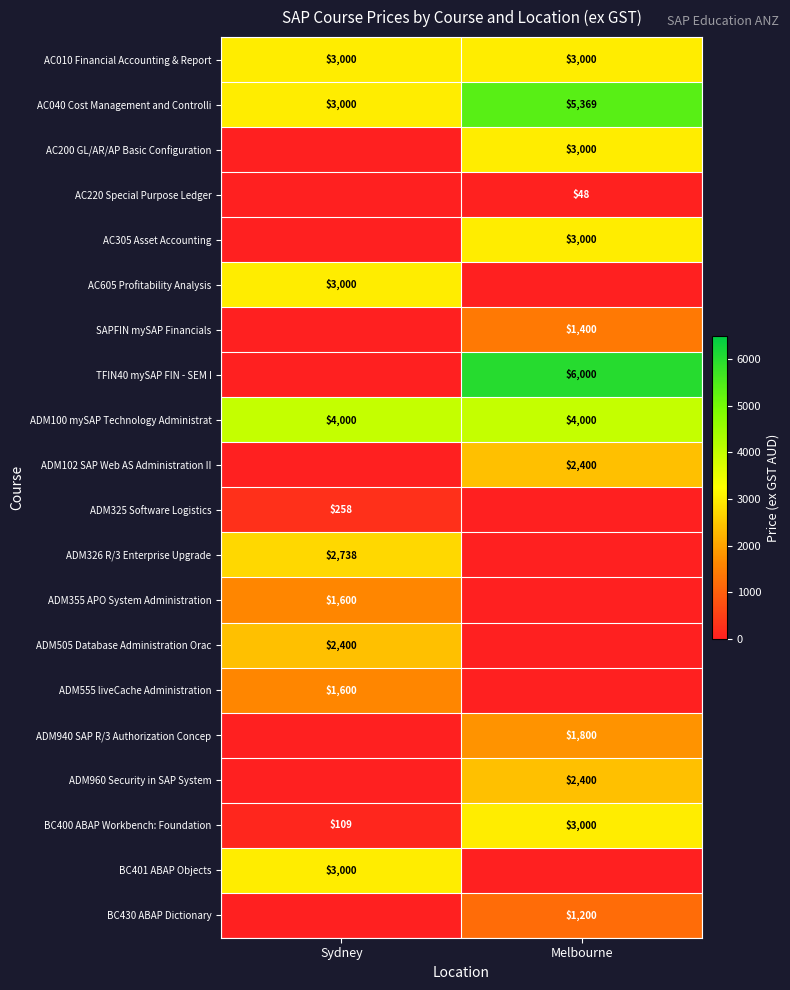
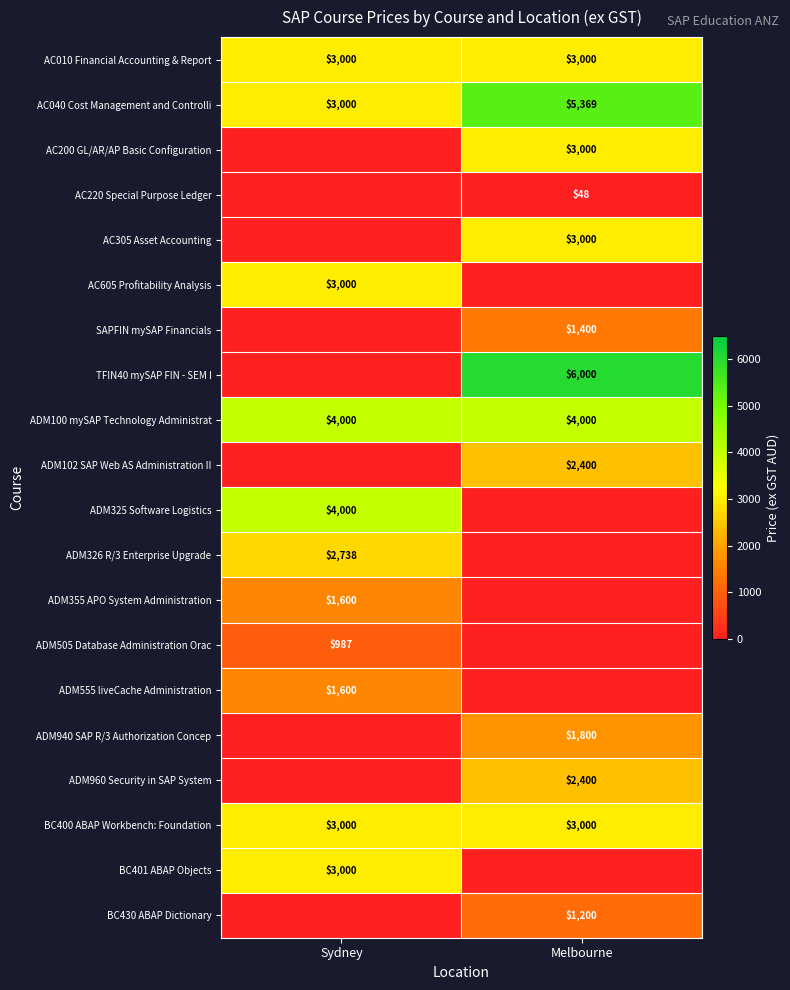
ADM325 Software Logistics, Sydney: $258 -> $4,000
ADM505 Database Administration Orac, Sydney: $2,400 -> $987
BC400 ABAP Workbench: Foundation, Sydney: $109 -> $3,000
